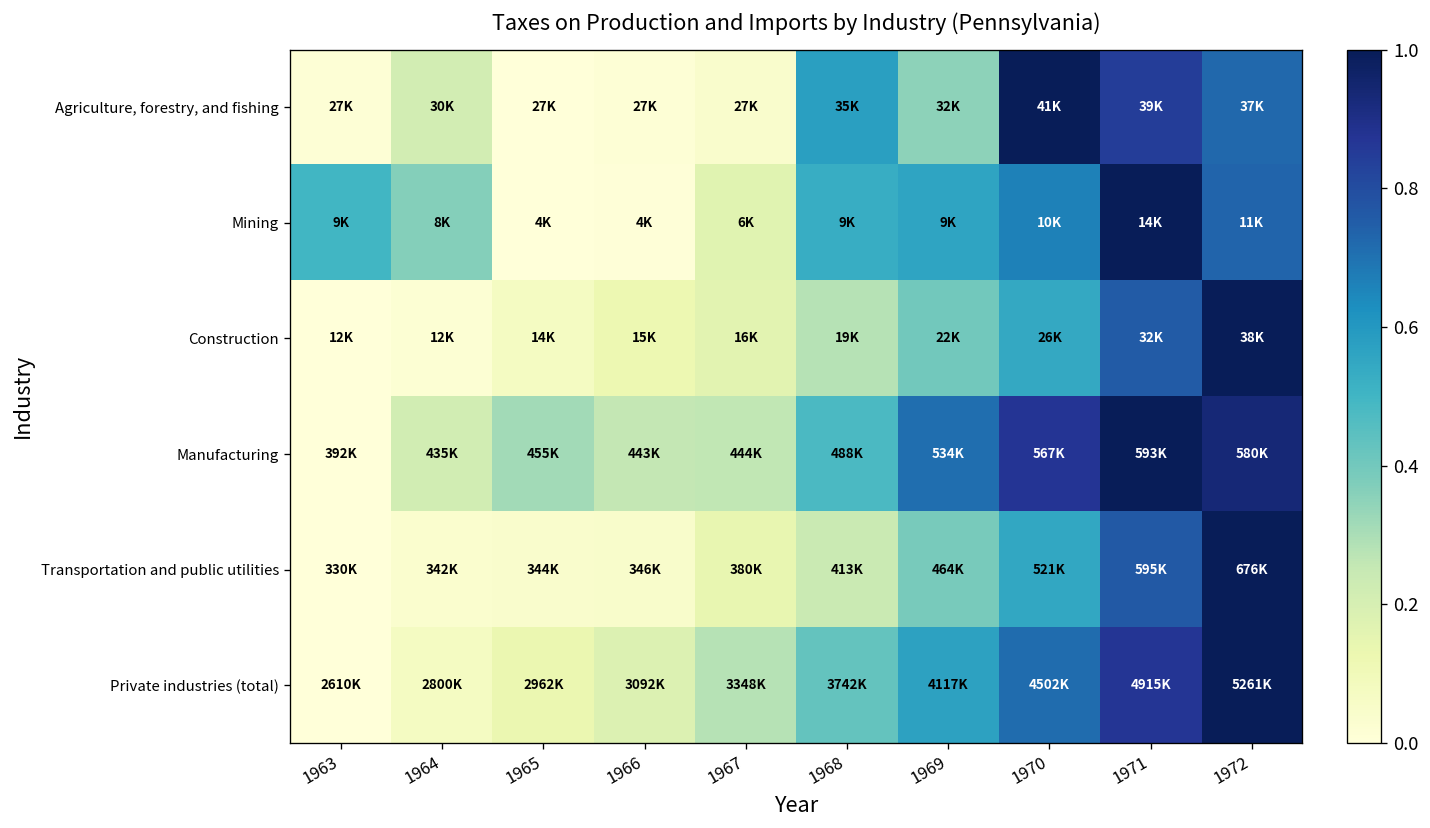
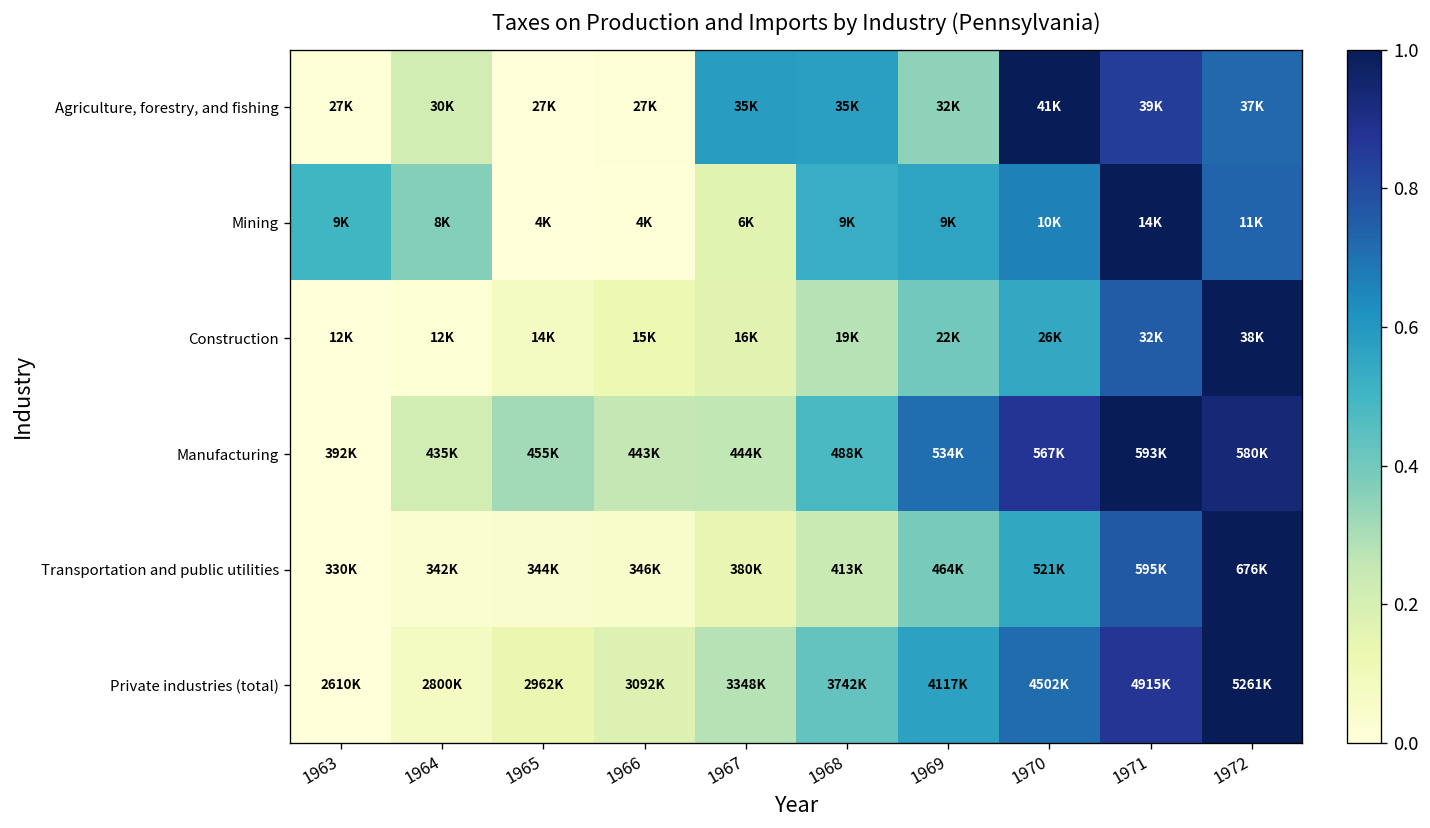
Agriculture, forestry, and fishing, 1967: 27K -> 35K
